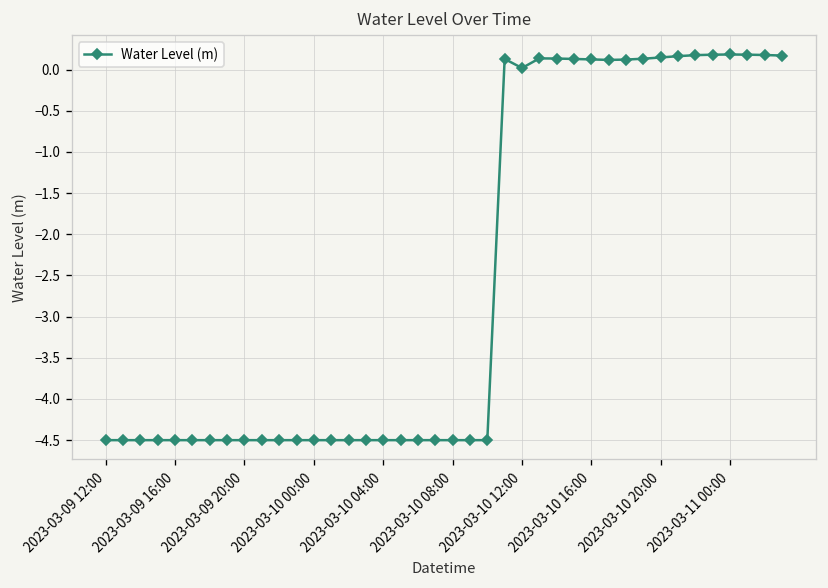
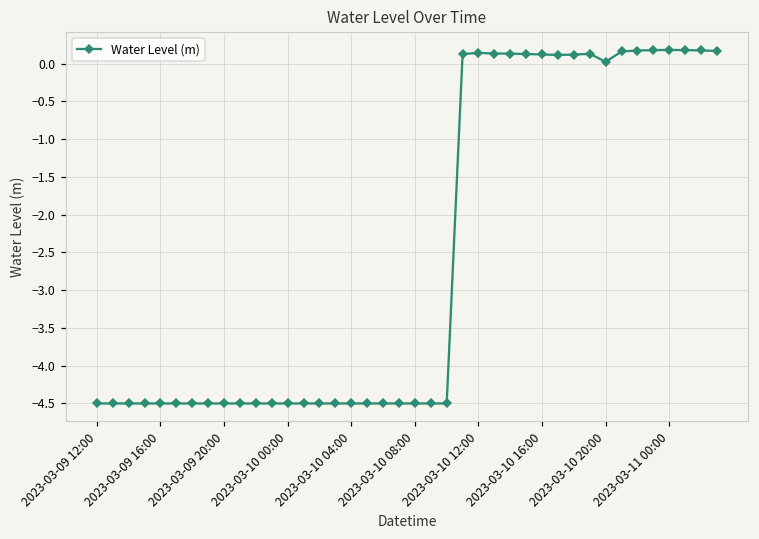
2023-03-10 12:00: 0.0 -> 0.1
2023-03-10 20:00: 0.1 -> 0.0
